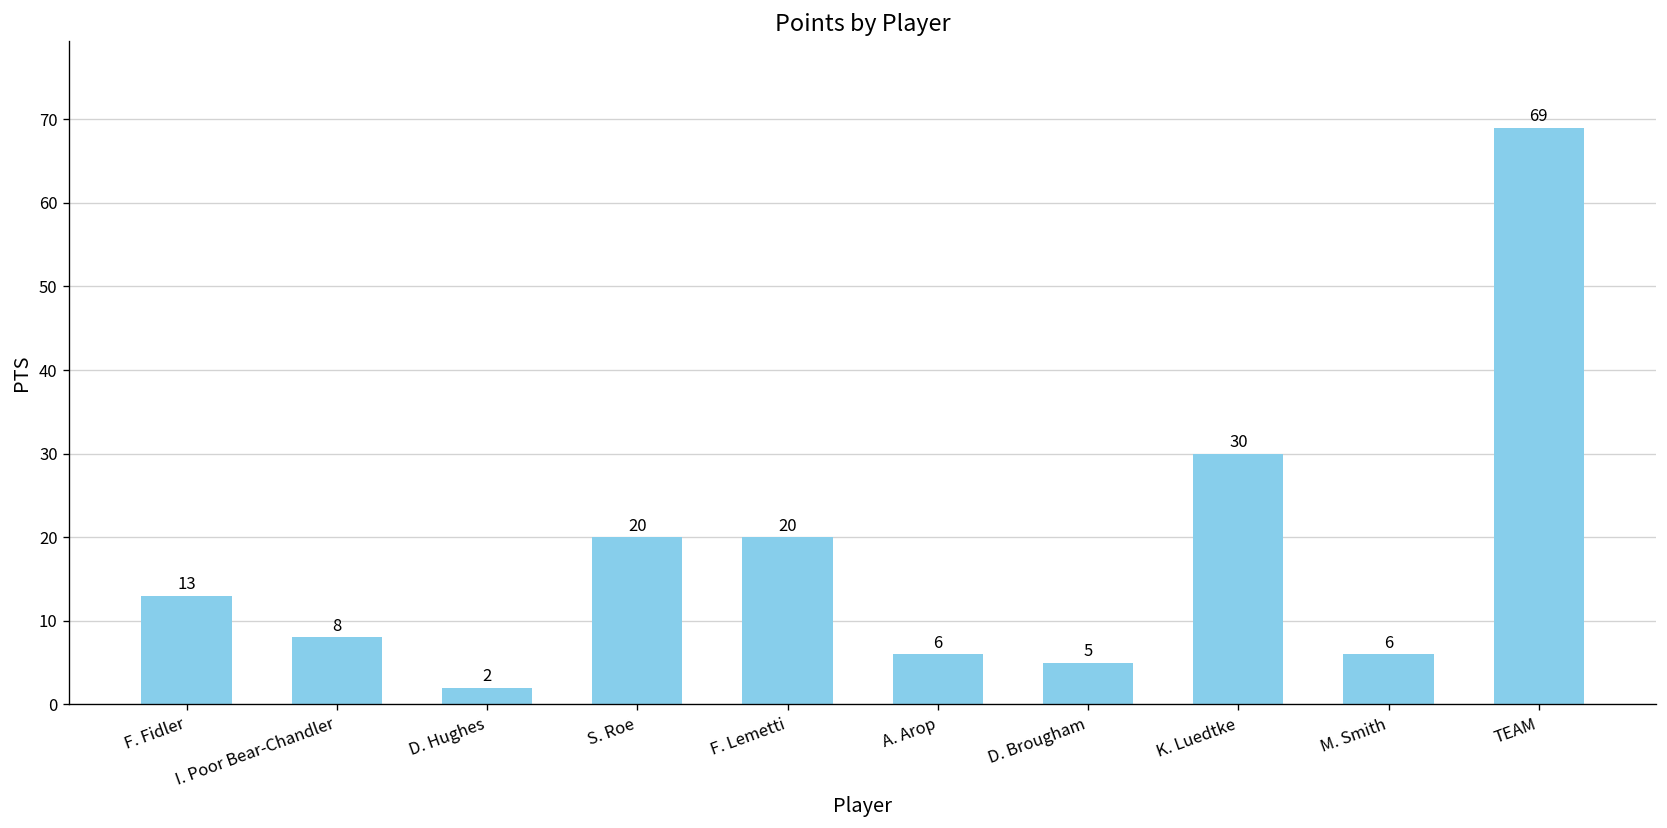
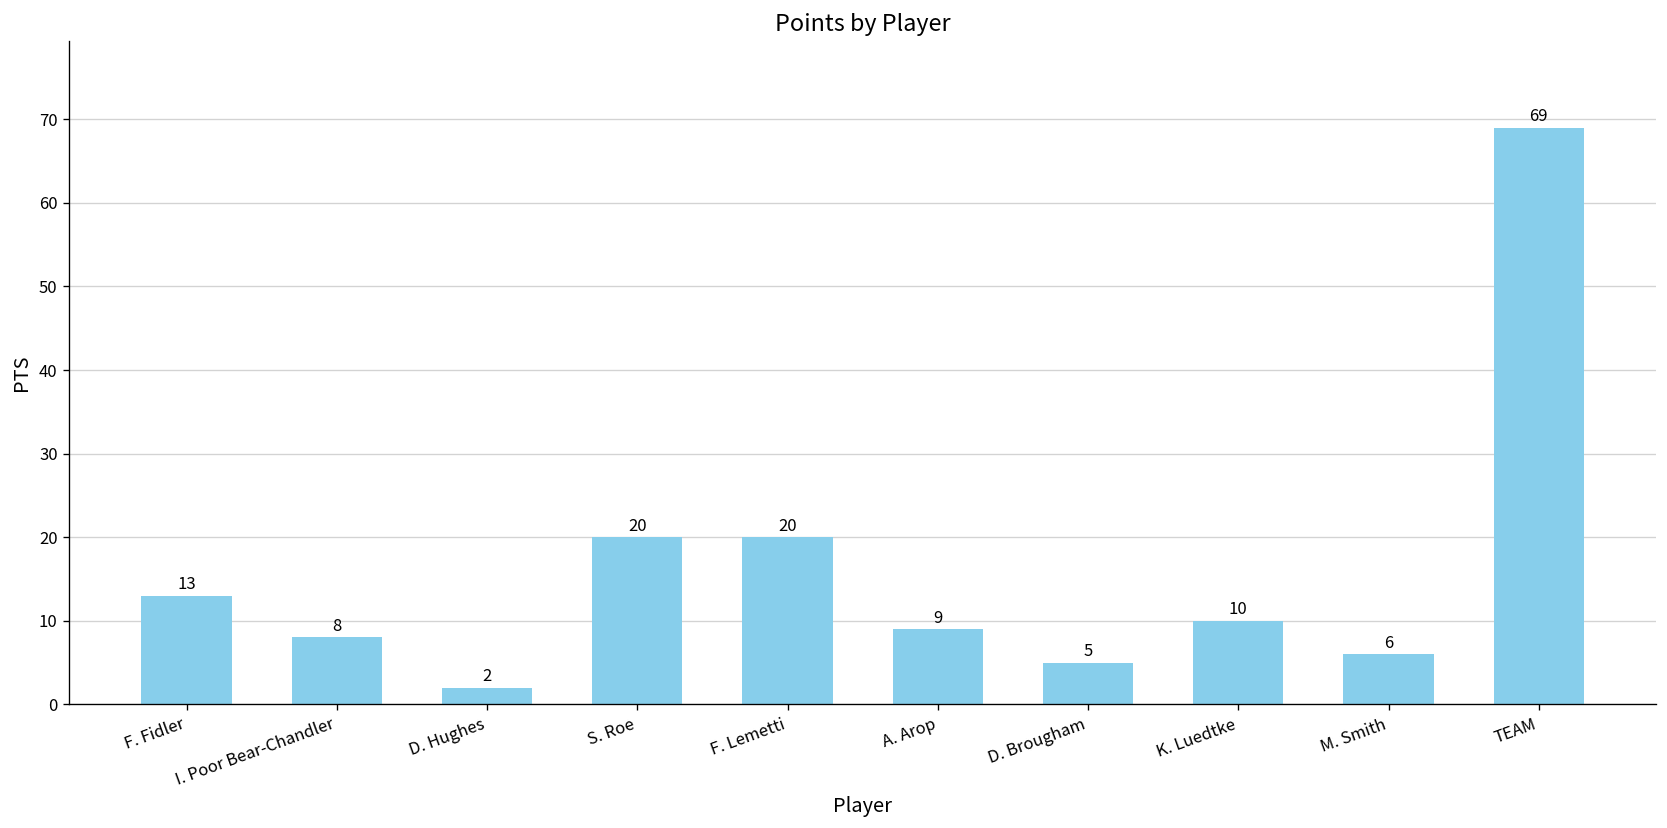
A. Arop: 6 -> 9
K. Luedtke: 30 -> 10
